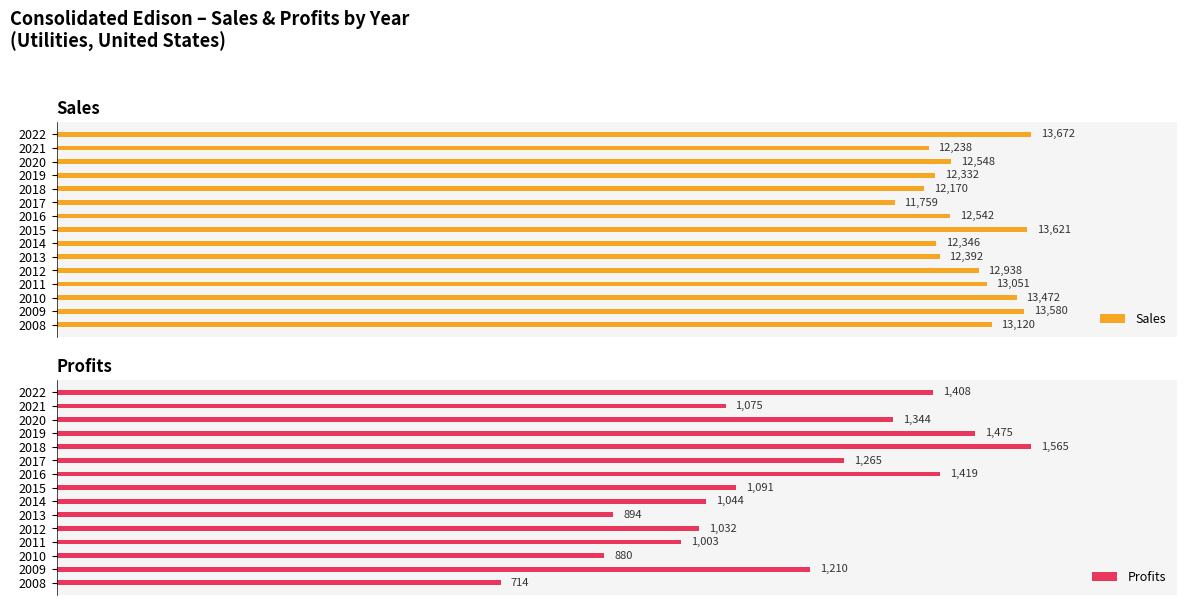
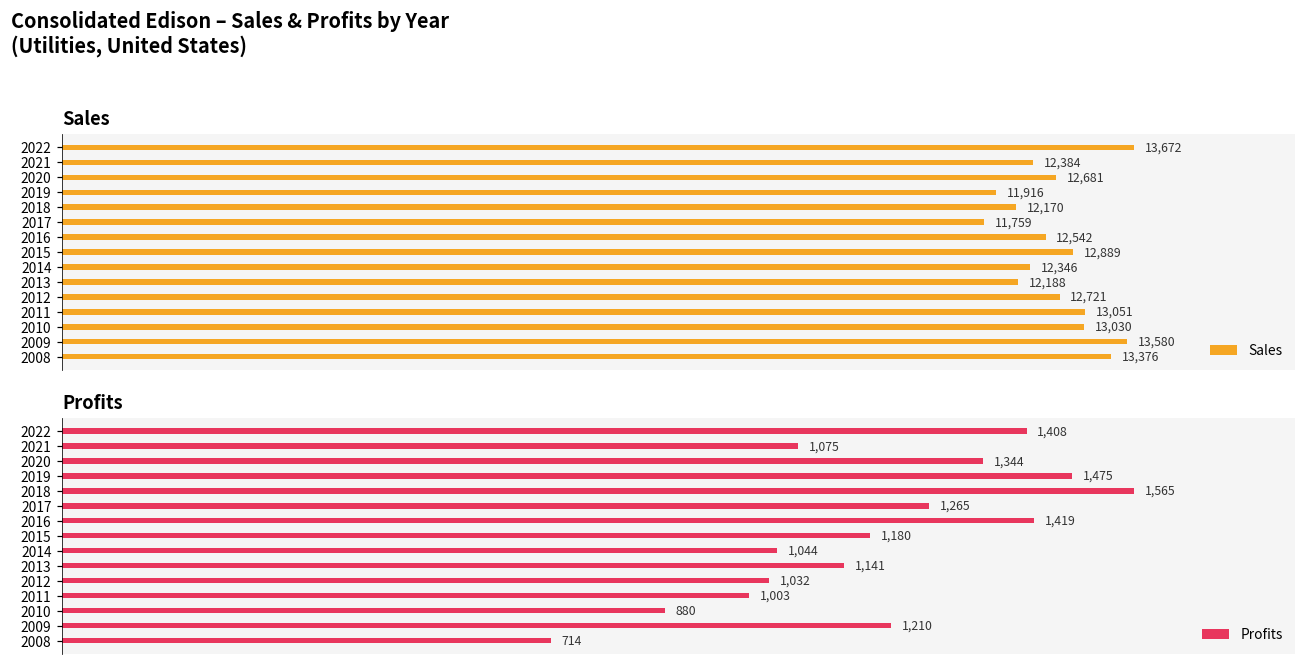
Sales, 2021: 12,238 -> 12,384
Sales, 2020: 12,548 -> 12,681
Sales, 2019: 12,332 -> 11,916
Sales, 2015: 13,621 -> 12,889
Sales, 2013: 12,392 -> 12,188
Sales, 2012: 12,938 -> 12,721
Sales, 2010: 13,472 -> 13,030
Sales, 2008: 13,120 -> 13,376
Profits, 2015: 1,091 -> 1,180
Profits, 2013: 894 -> 1,141
